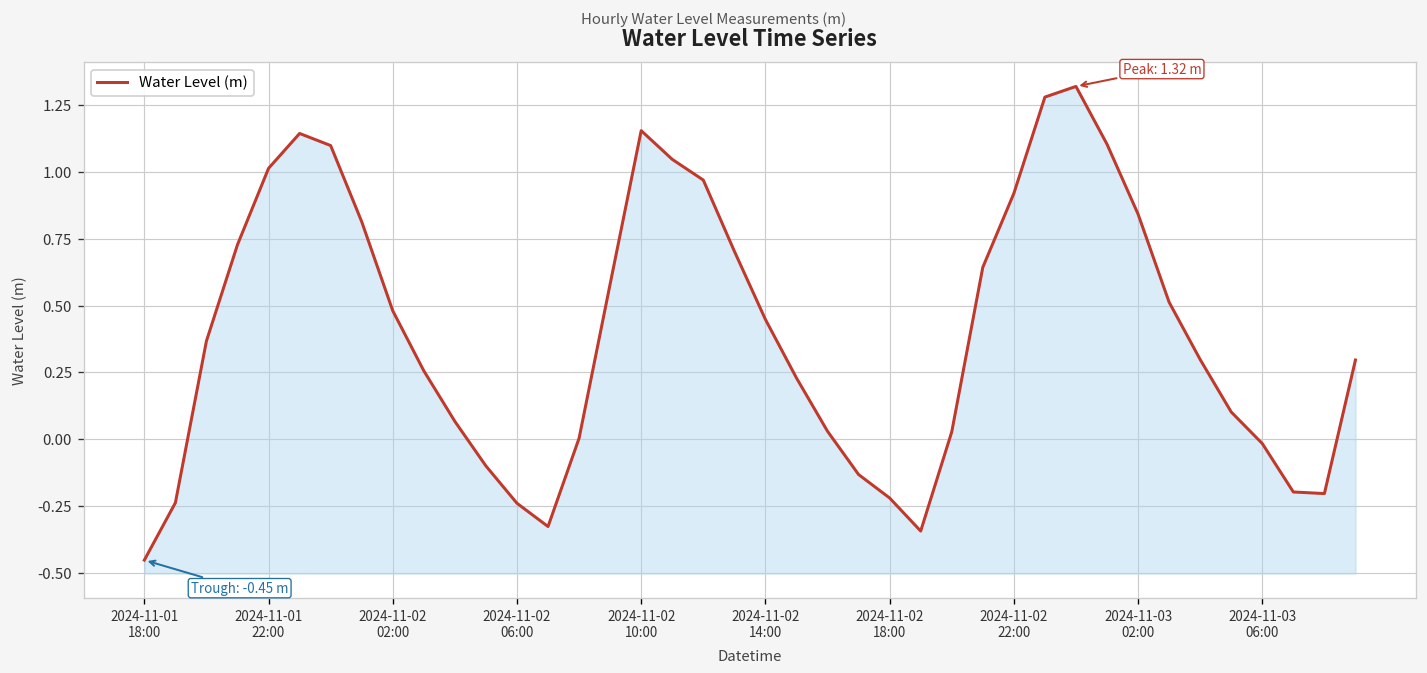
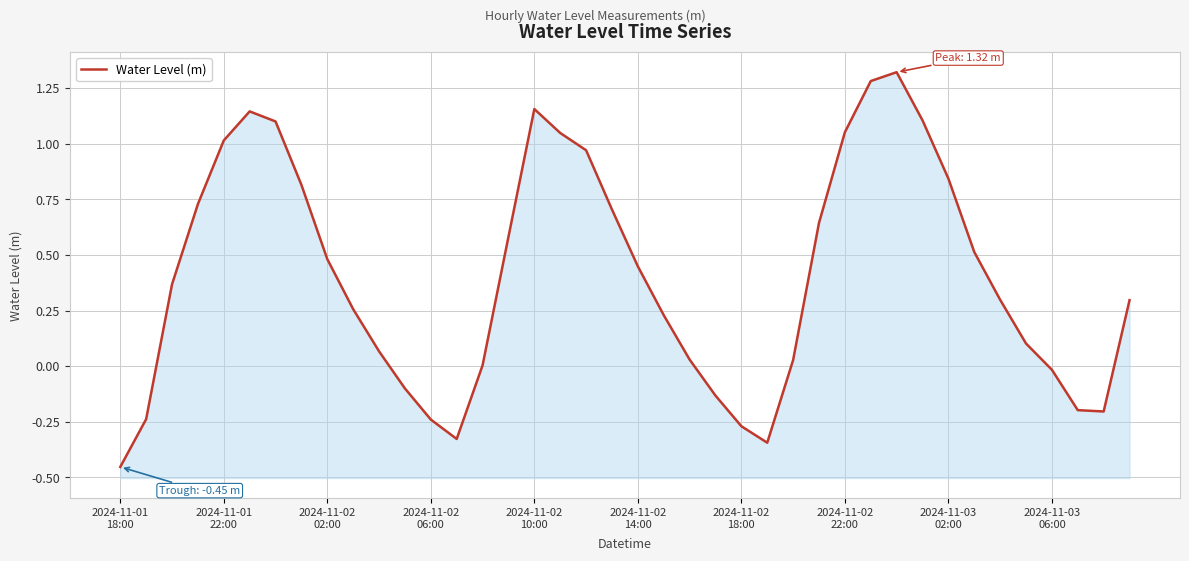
2024-11-02 18:00: -0.22 -> -0.27
2024-11-02 22:00: 0.92 -> 1.05
